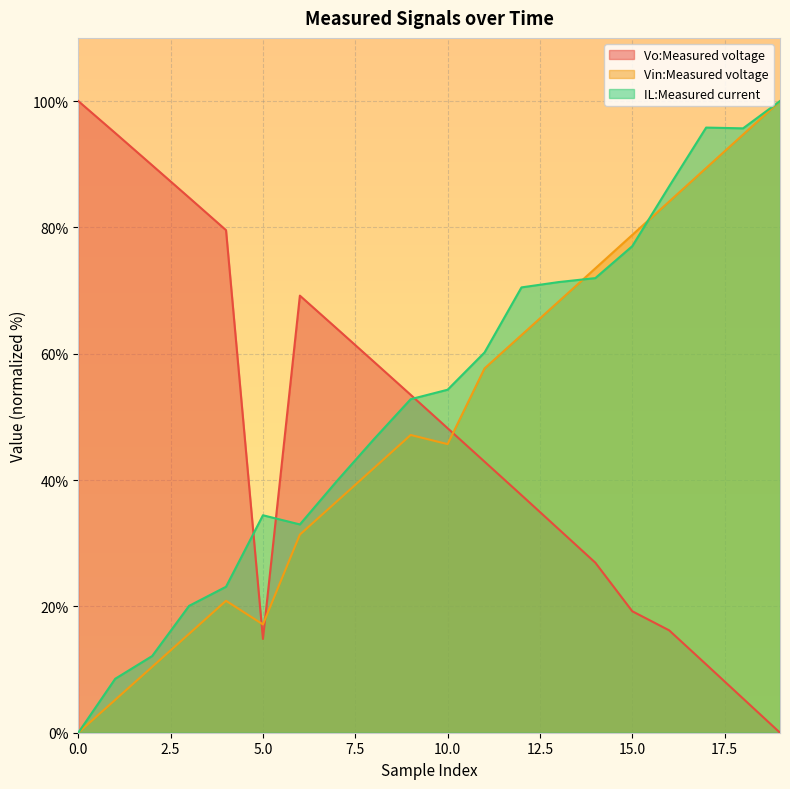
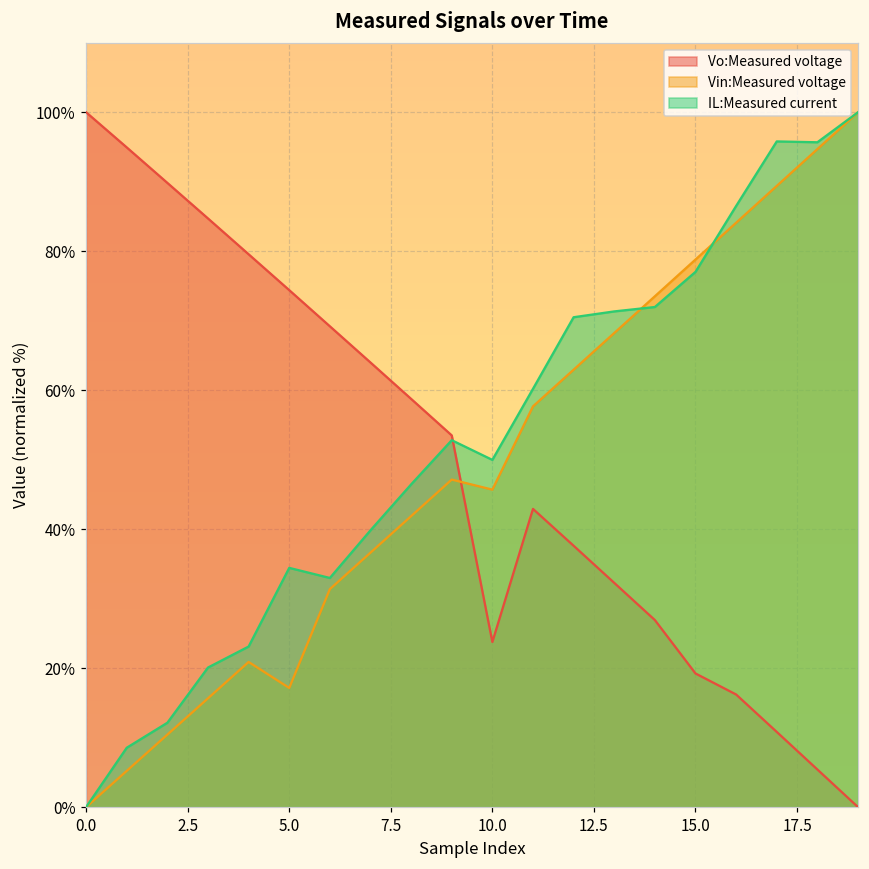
Vo:Measured voltage, 5.0: 15% -> 74%
Vo:Measured voltage, 10.0: 48% -> 24%
IL:Measured current, 10.0: 54% -> 50%
